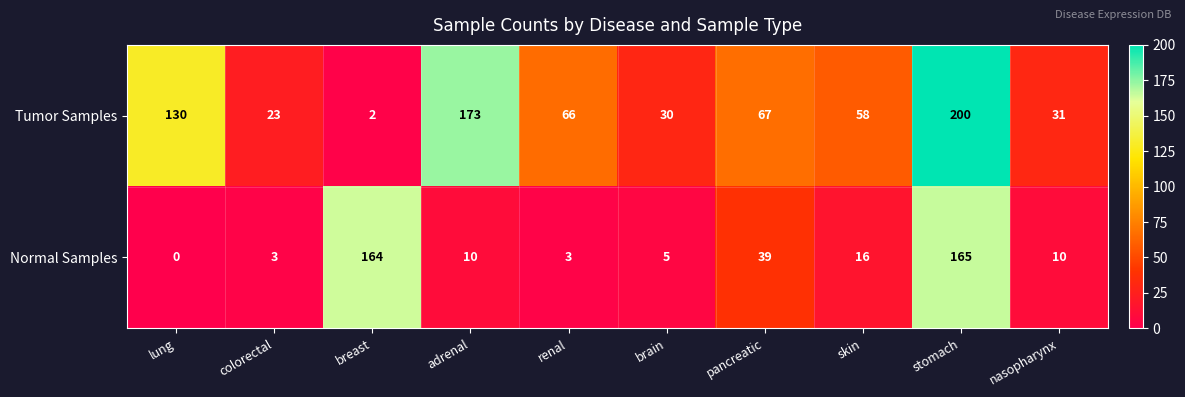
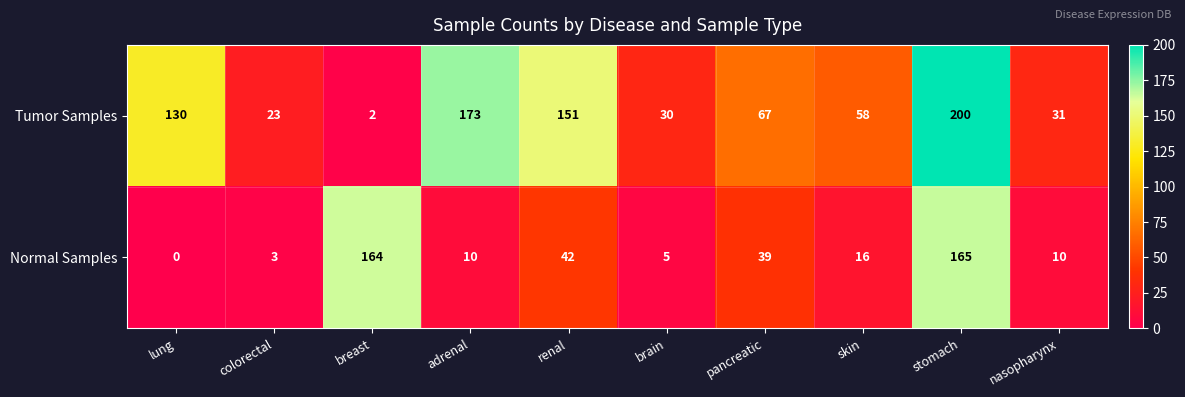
Tumor Samples, renal: 66 -> 151
Normal Samples, renal: 3 -> 42
